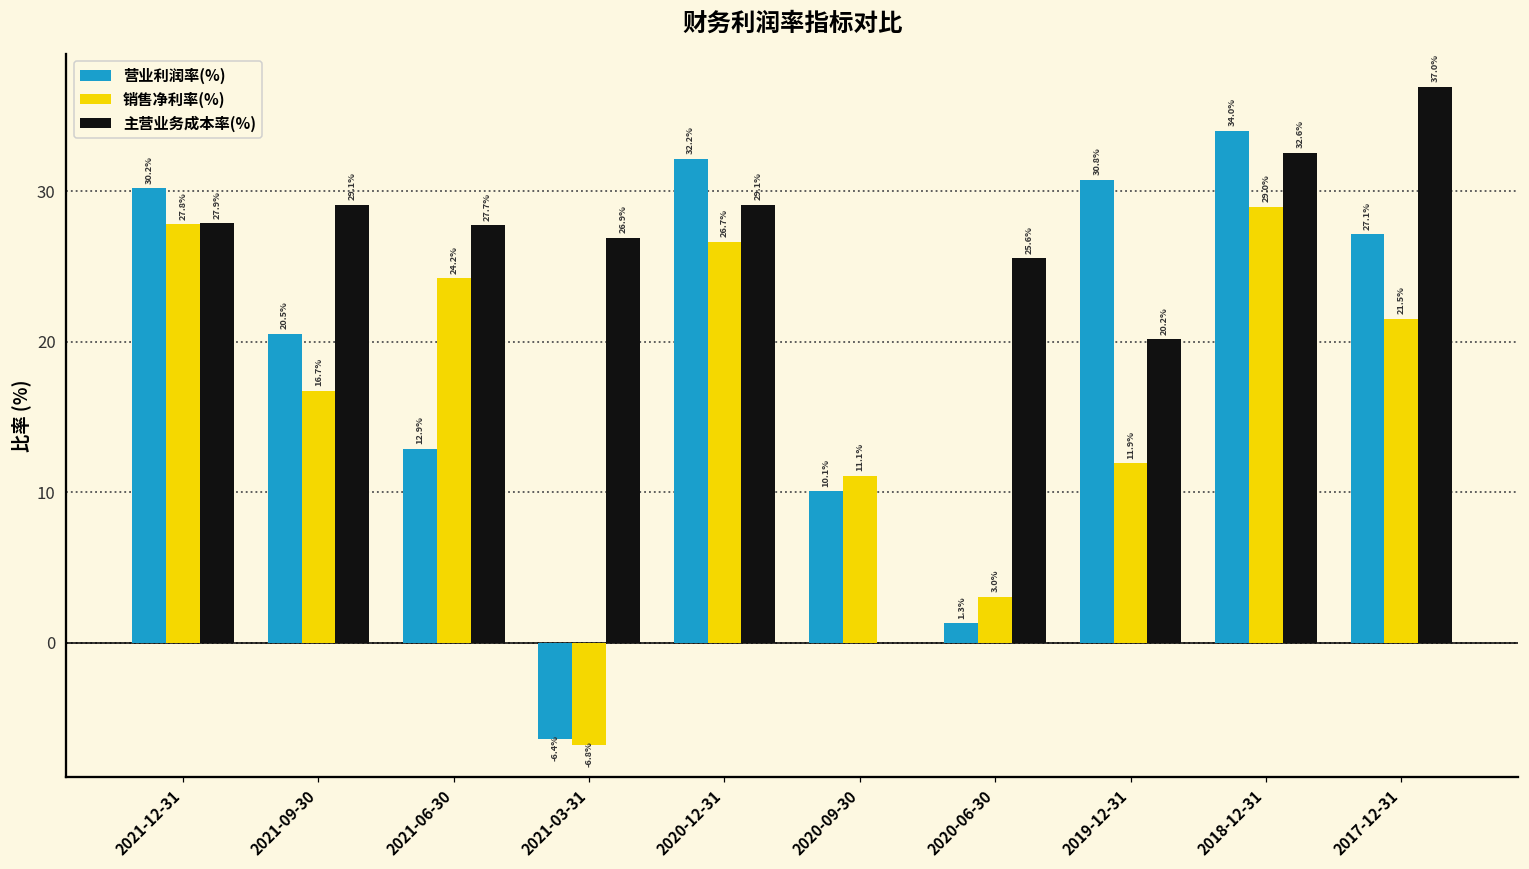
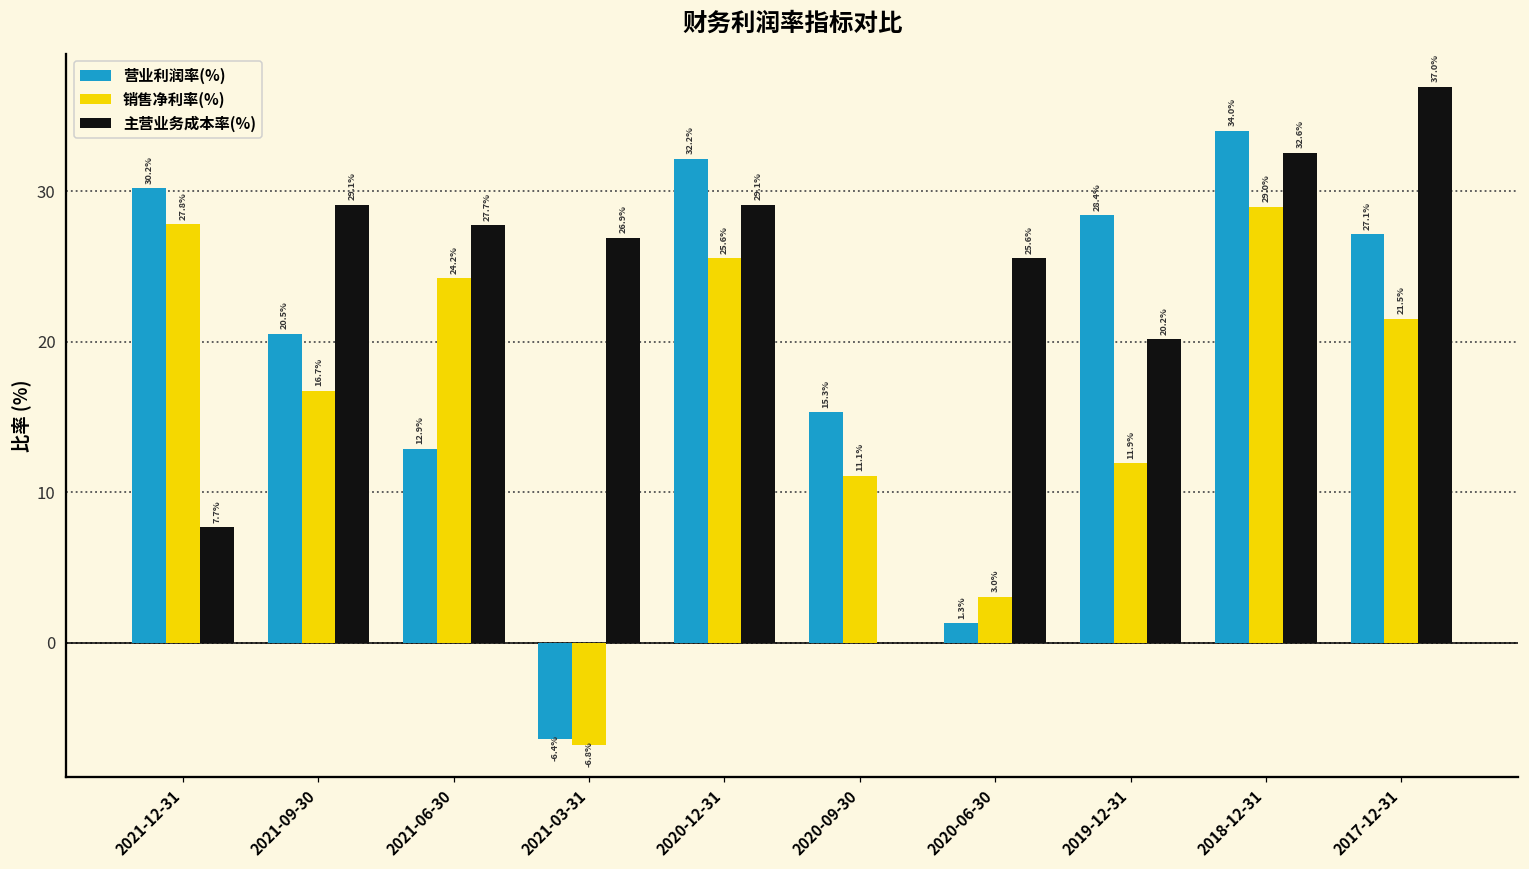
主营业务成本率(%), 2021-12-31: 27.9% -> 7.7%
销售净利率(%), 2020-12-31: 26.7% -> 25.6%
营业利润率(%), 2020-09-30: 10.1% -> 15.3%
营业利润率(%), 2019-12-31: 30.8% -> 28.4%
